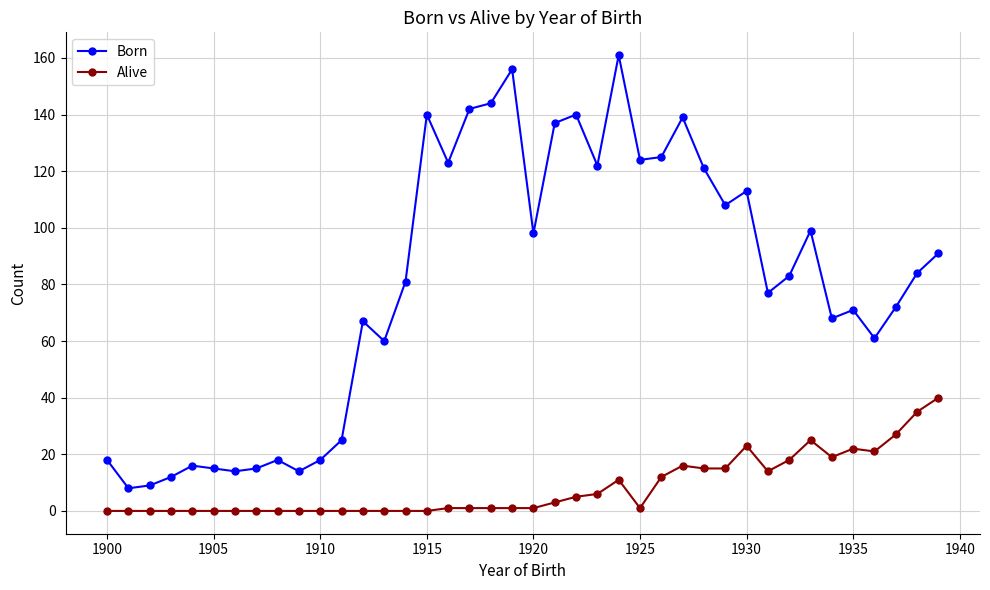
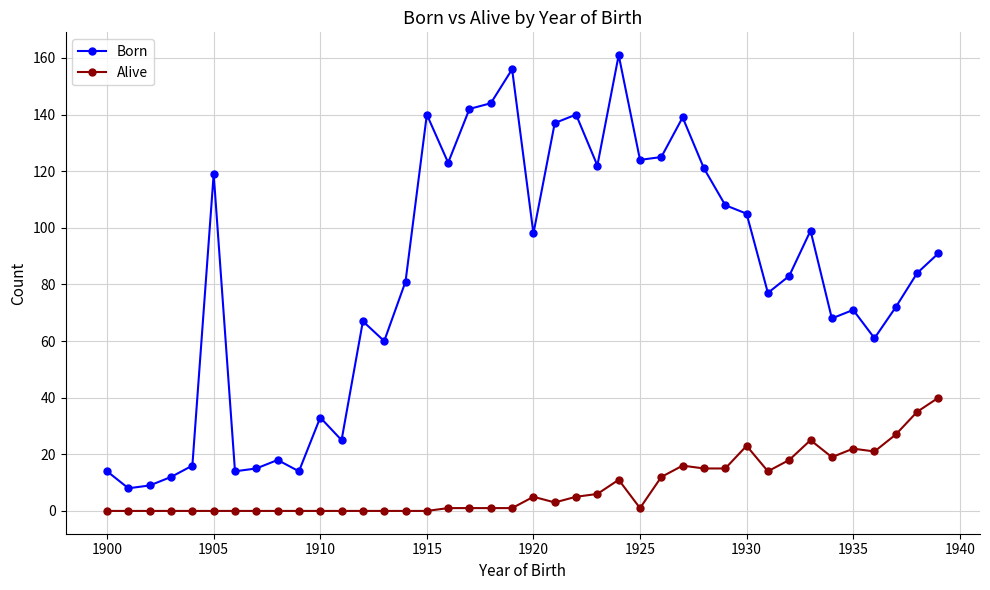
Born, 1900: 18 -> 14
Born, 1905: 15 -> 119
Born, 1910: 18 -> 33
Alive, 1920: 1 -> 5
Born, 1930: 113 -> 105
